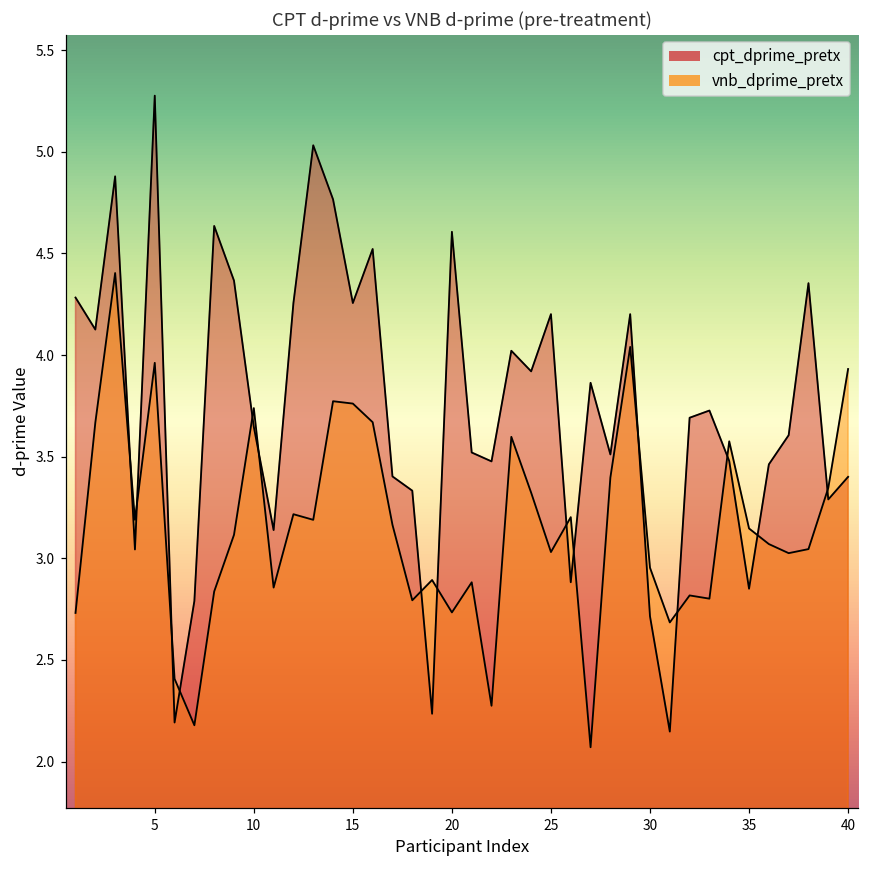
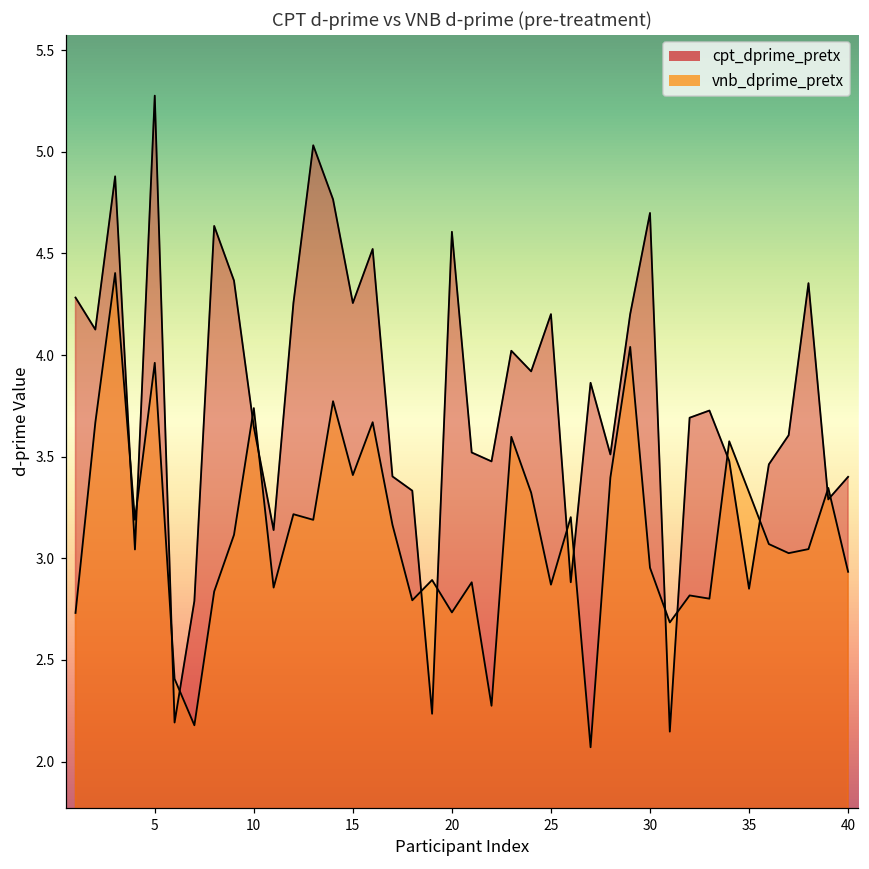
vnb_dprime_pretx, 15: 3.76 -> 3.41
vnb_dprime_pretx, 25: 3.03 -> 2.87
cpt_dprime_pretx, 30: 2.71 -> 4.70
vnb_dprime_pretx, 35: 3.15 -> 3.32
vnb_dprime_pretx, 40: 3.93 -> 2.93
